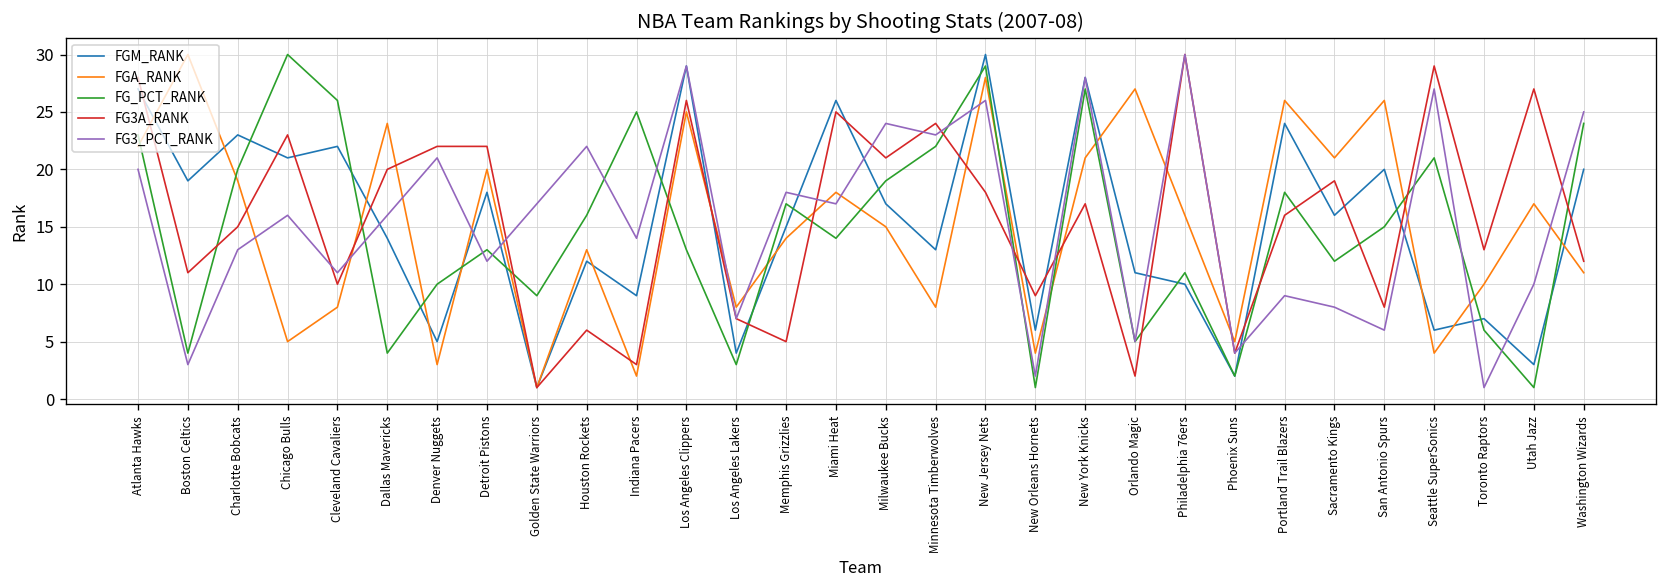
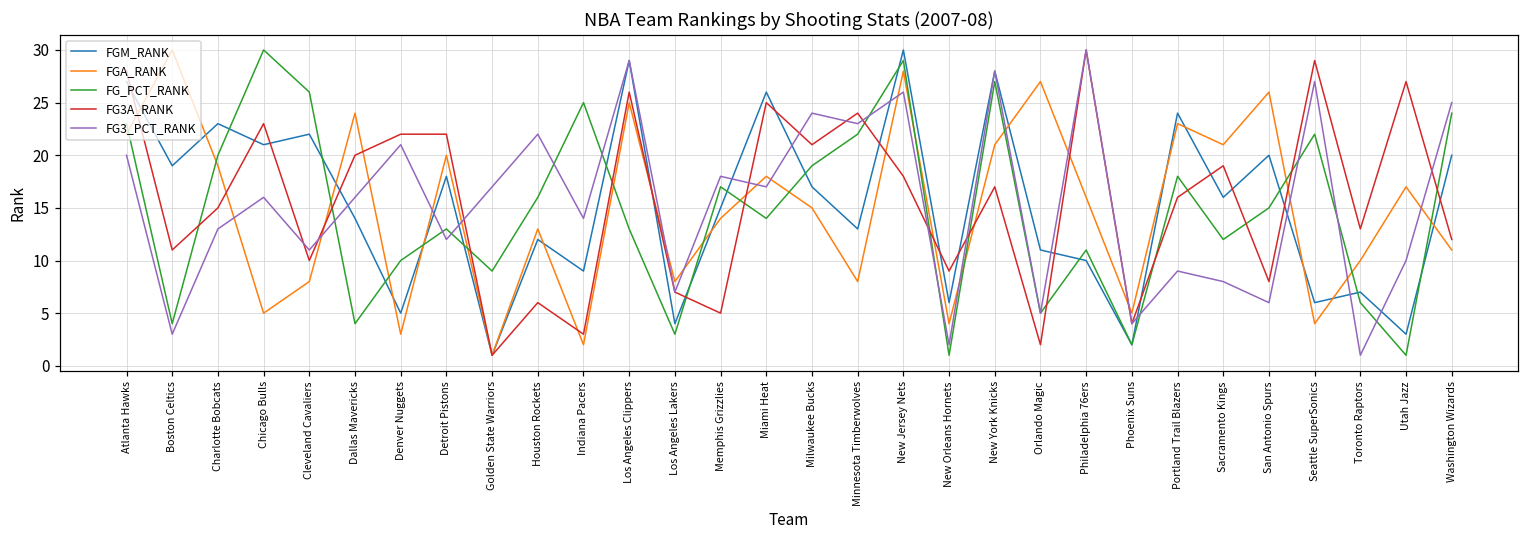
FGA_RANK, Portland Trail Blazers: 26 -> 23
FG_PCT_RANK, Seattle SuperSonics: 21 -> 22
